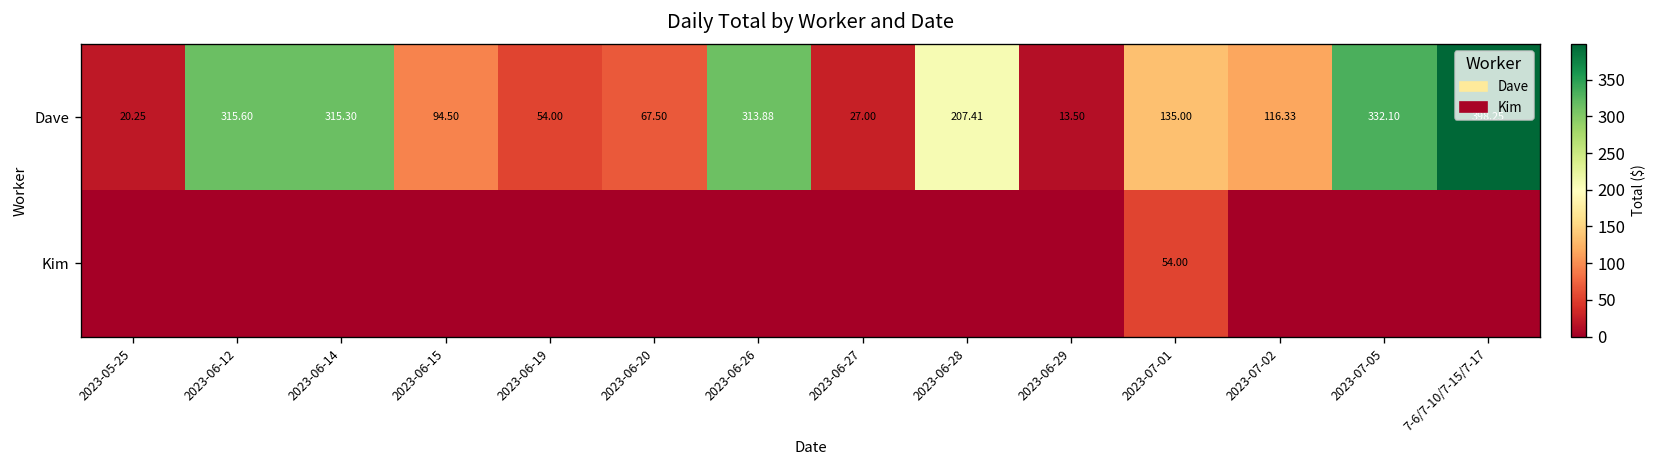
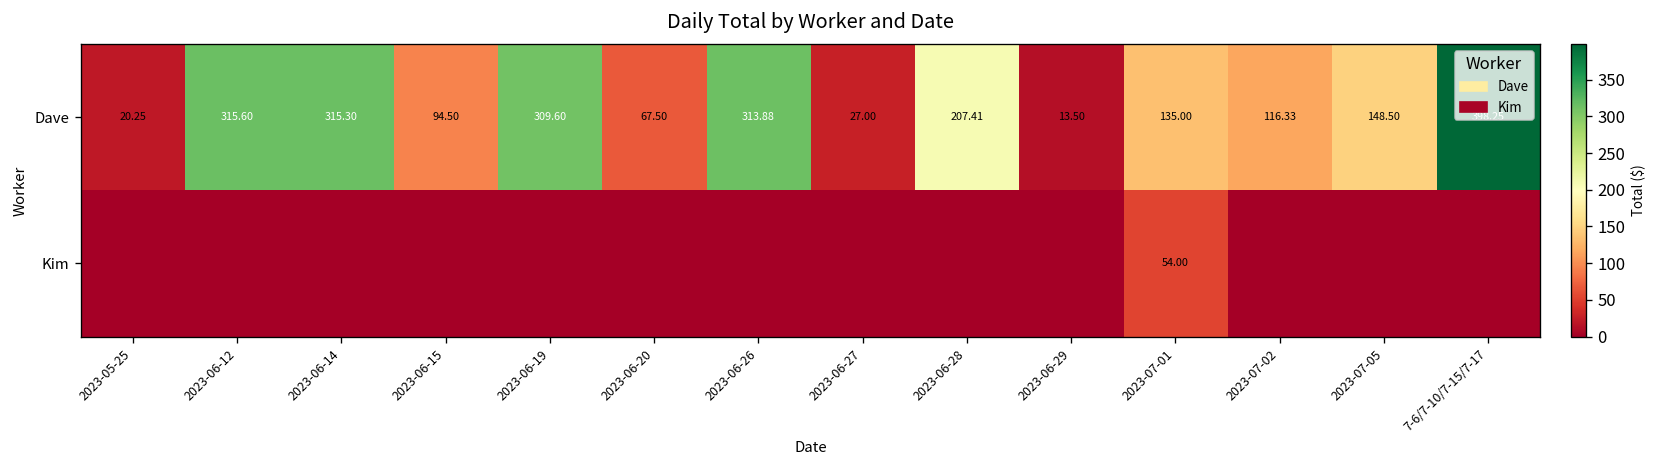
Dave, 2023-06-19: 54.00 -> 309.60
Dave, 2023-07-05: 332.10 -> 148.50
